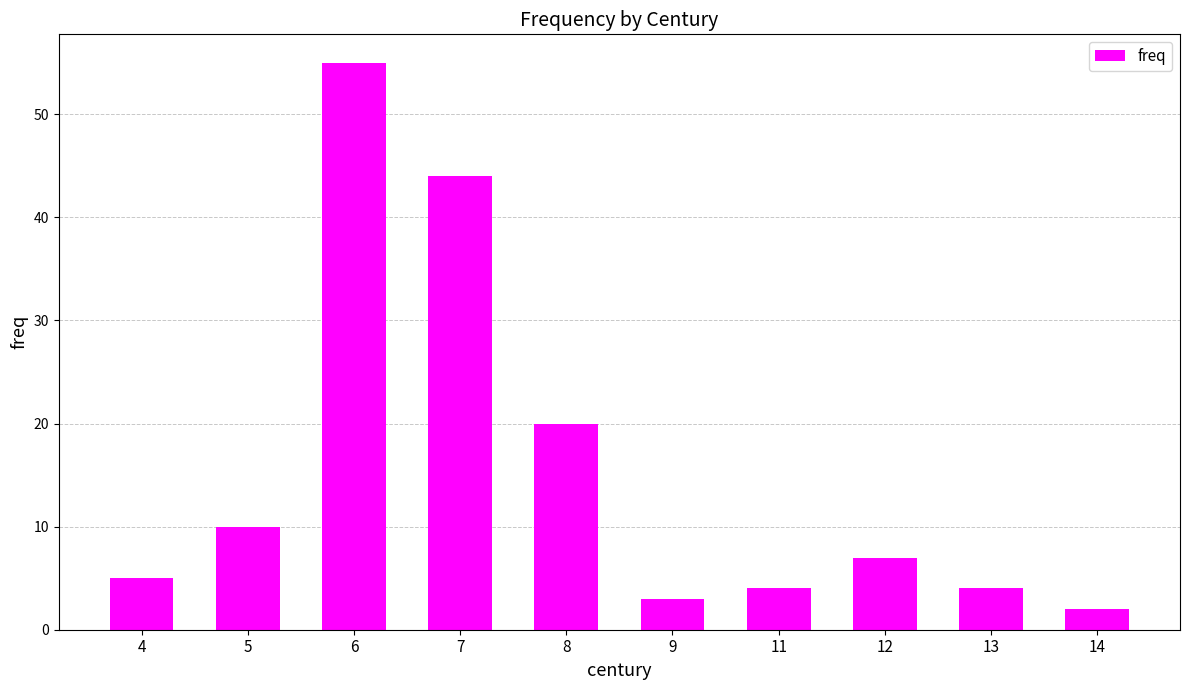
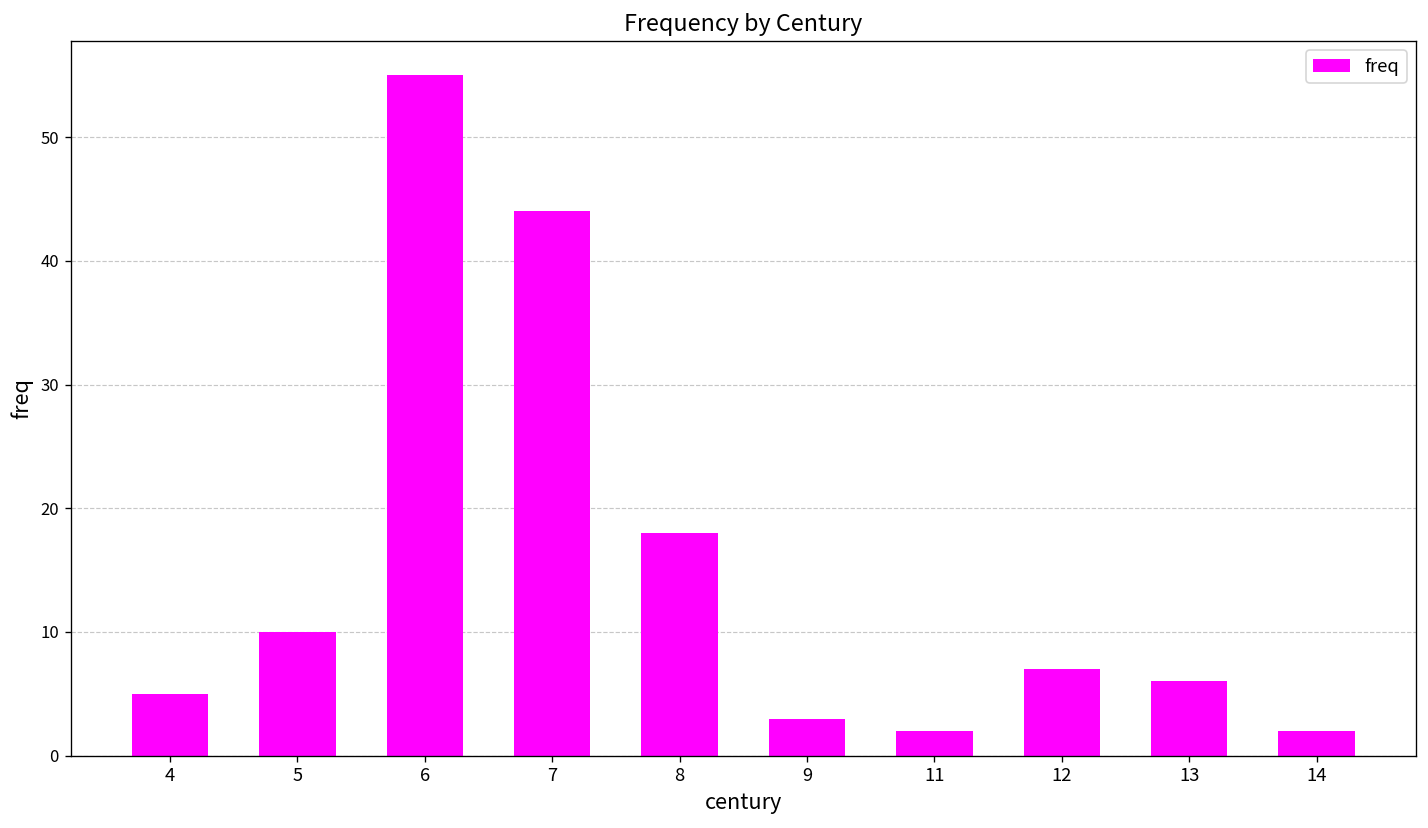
8: 20 -> 18
11: 4 -> 2
13: 4 -> 6
